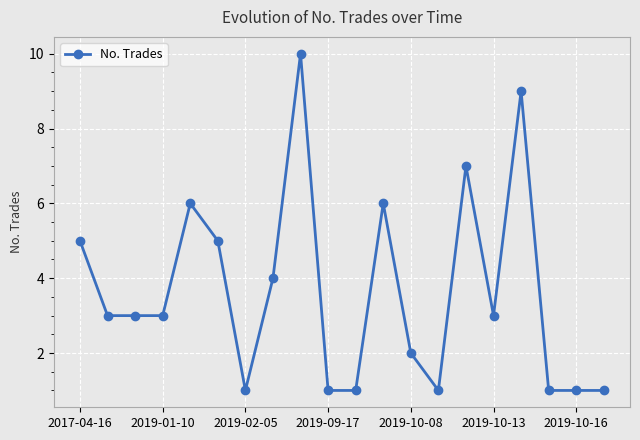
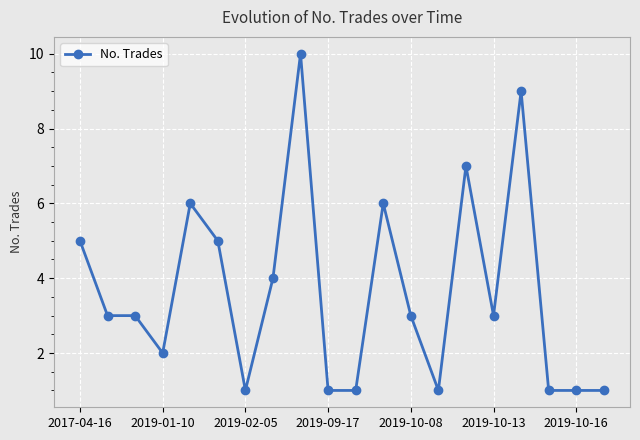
2019-01-10: 3 -> 2
2019-10-08: 2 -> 3
